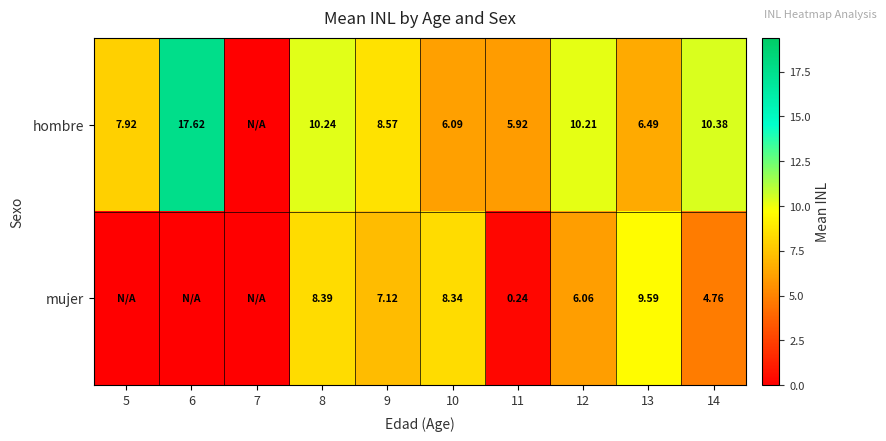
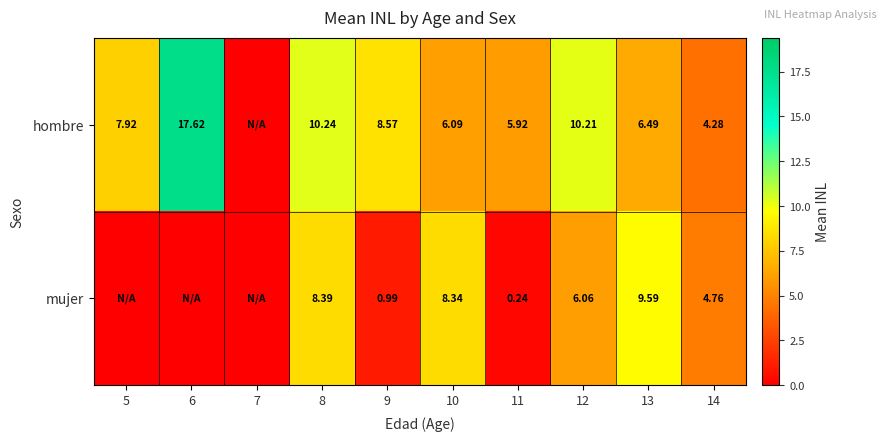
hombre, 14: 10.38 -> 4.28
mujer, 9: 7.12 -> 0.99
